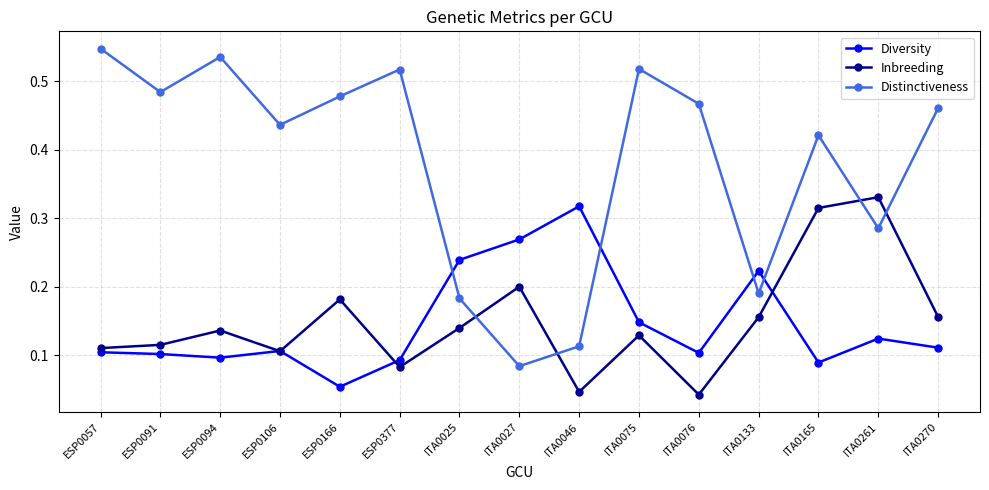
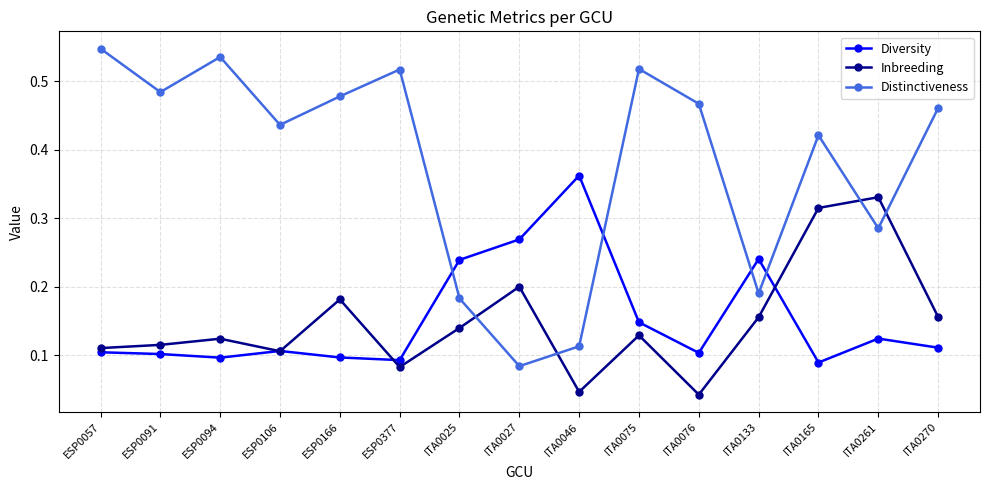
Inbreeding, ESP0094: 0.14 -> 0.12
Diversity, ESP0166: 0.05 -> 0.10
Diversity, ITA0046: 0.32 -> 0.36
Diversity, ITA0133: 0.22 -> 0.24
